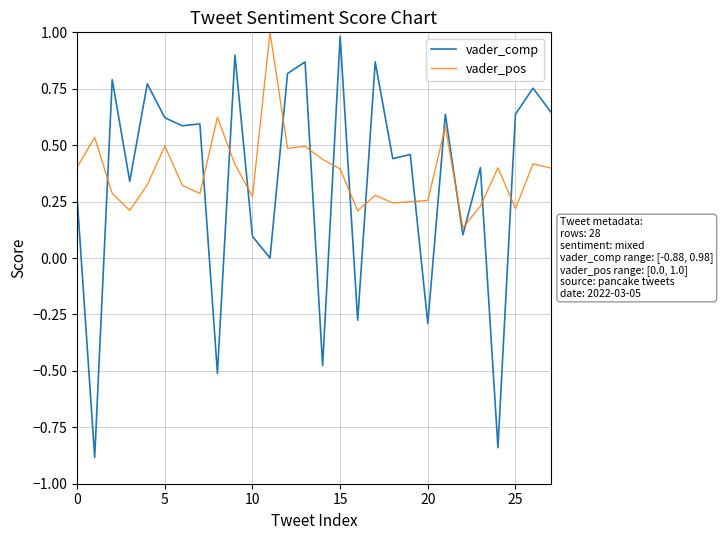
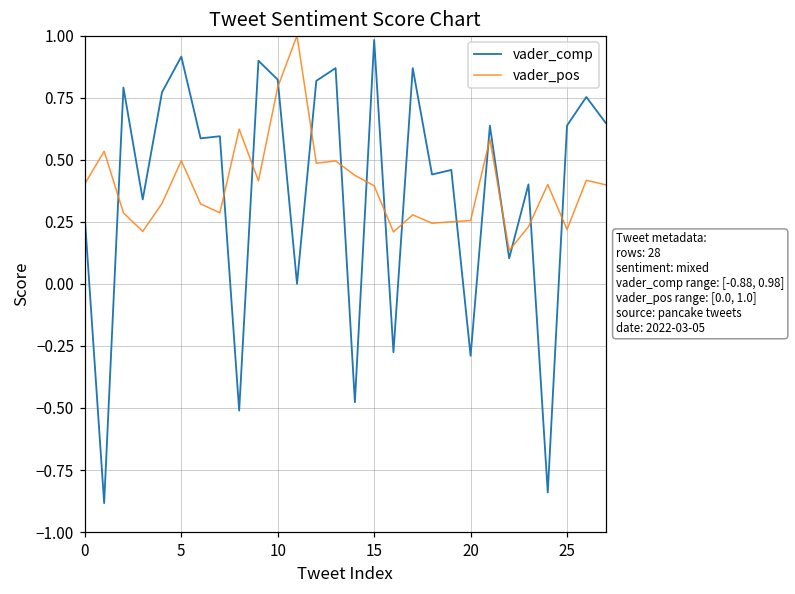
vader_comp, 5: 0.62 -> 0.92
vader_comp, 10: 0.10 -> 0.82
vader_pos, 10: 0.27 -> 0.79
